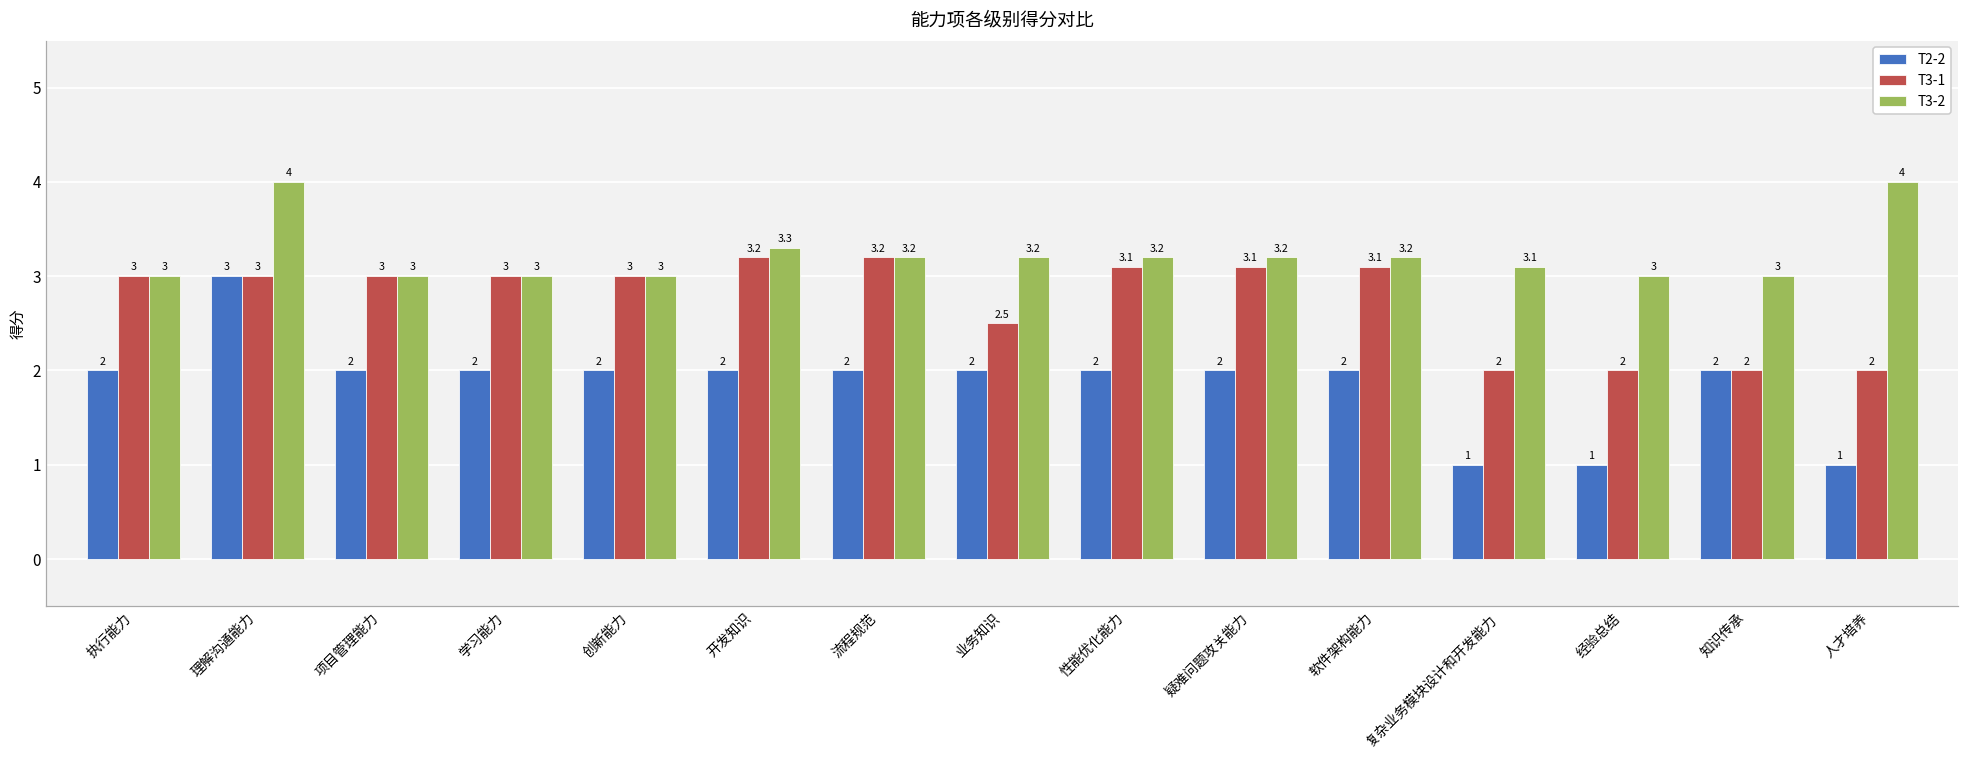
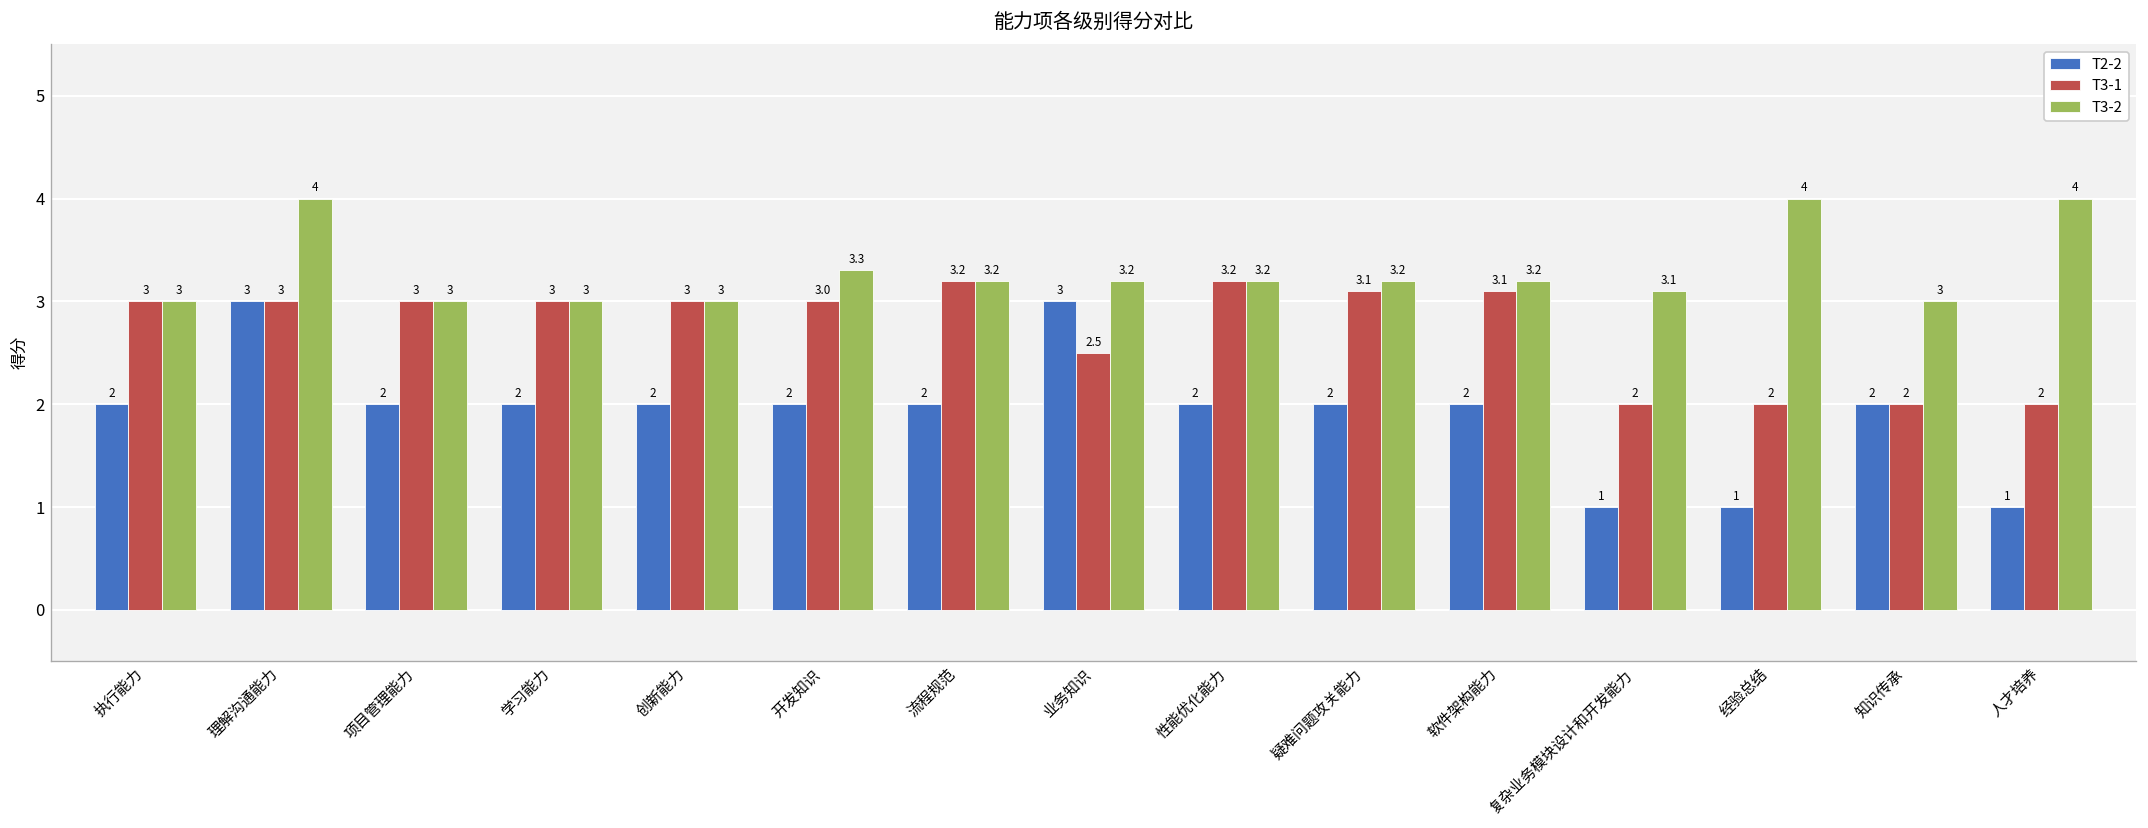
T3-1, 开发知识: 3.2 -> 3.0
T2-2, 业务知识: 2 -> 3
T3-1, 性能优化能力: 3.1 -> 3.2
T3-2, 经验总结: 3 -> 4
